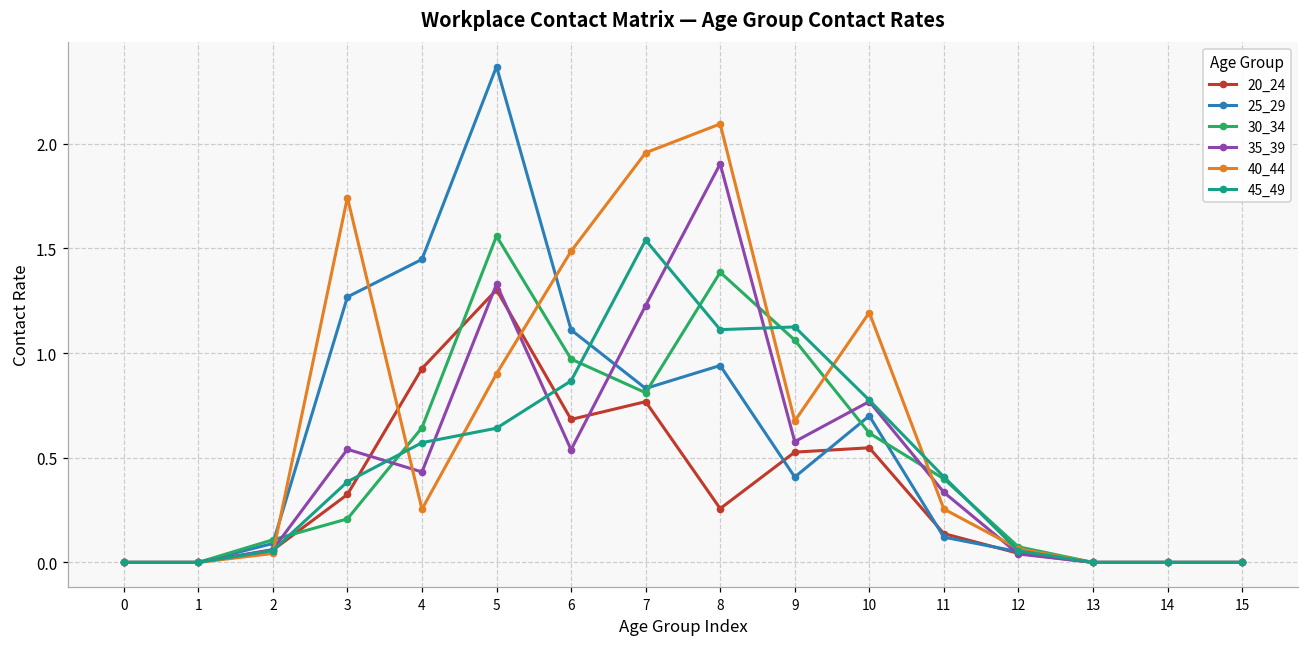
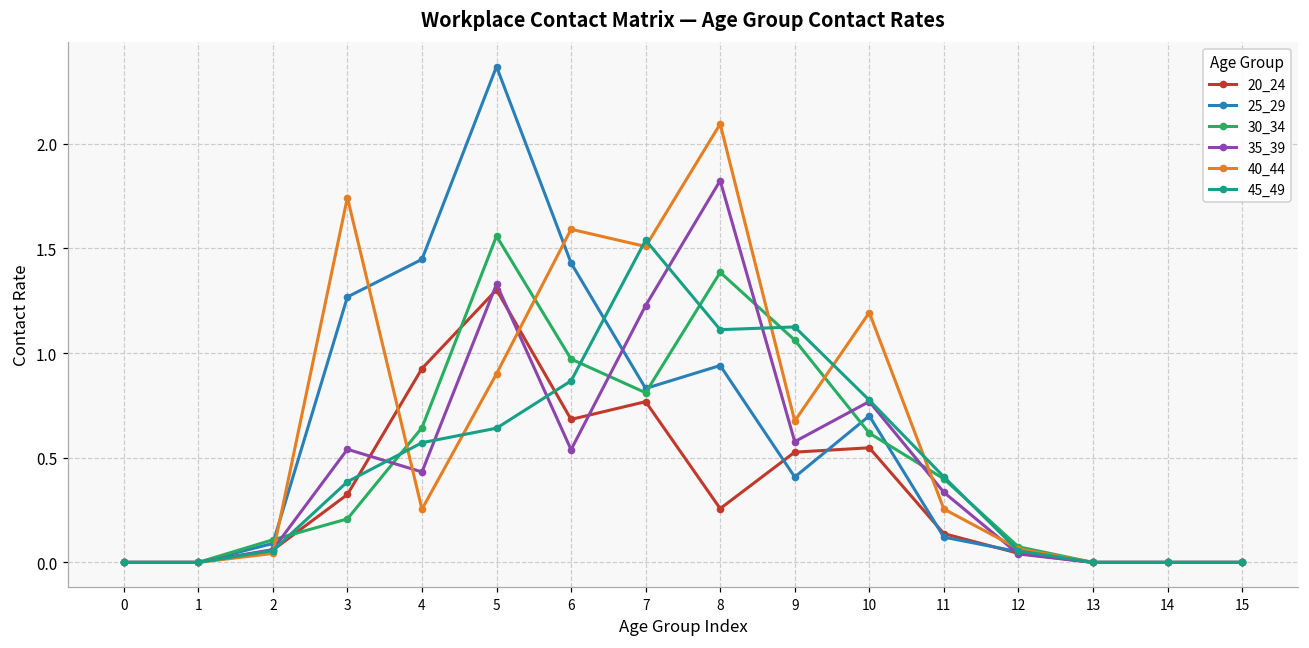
25_29, 6: 1.11 -> 1.43
40_44, 6: 1.49 -> 1.59
40_44, 7: 1.96 -> 1.51
35_39, 8: 1.90 -> 1.82
